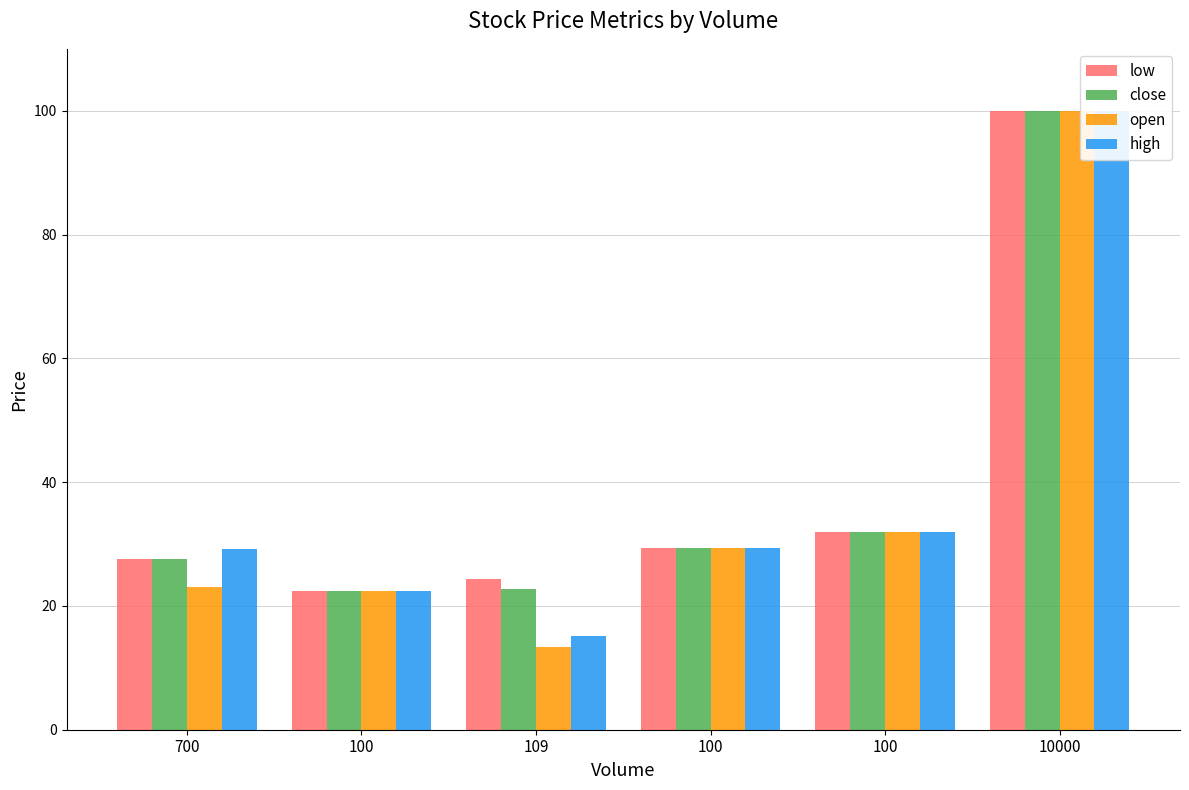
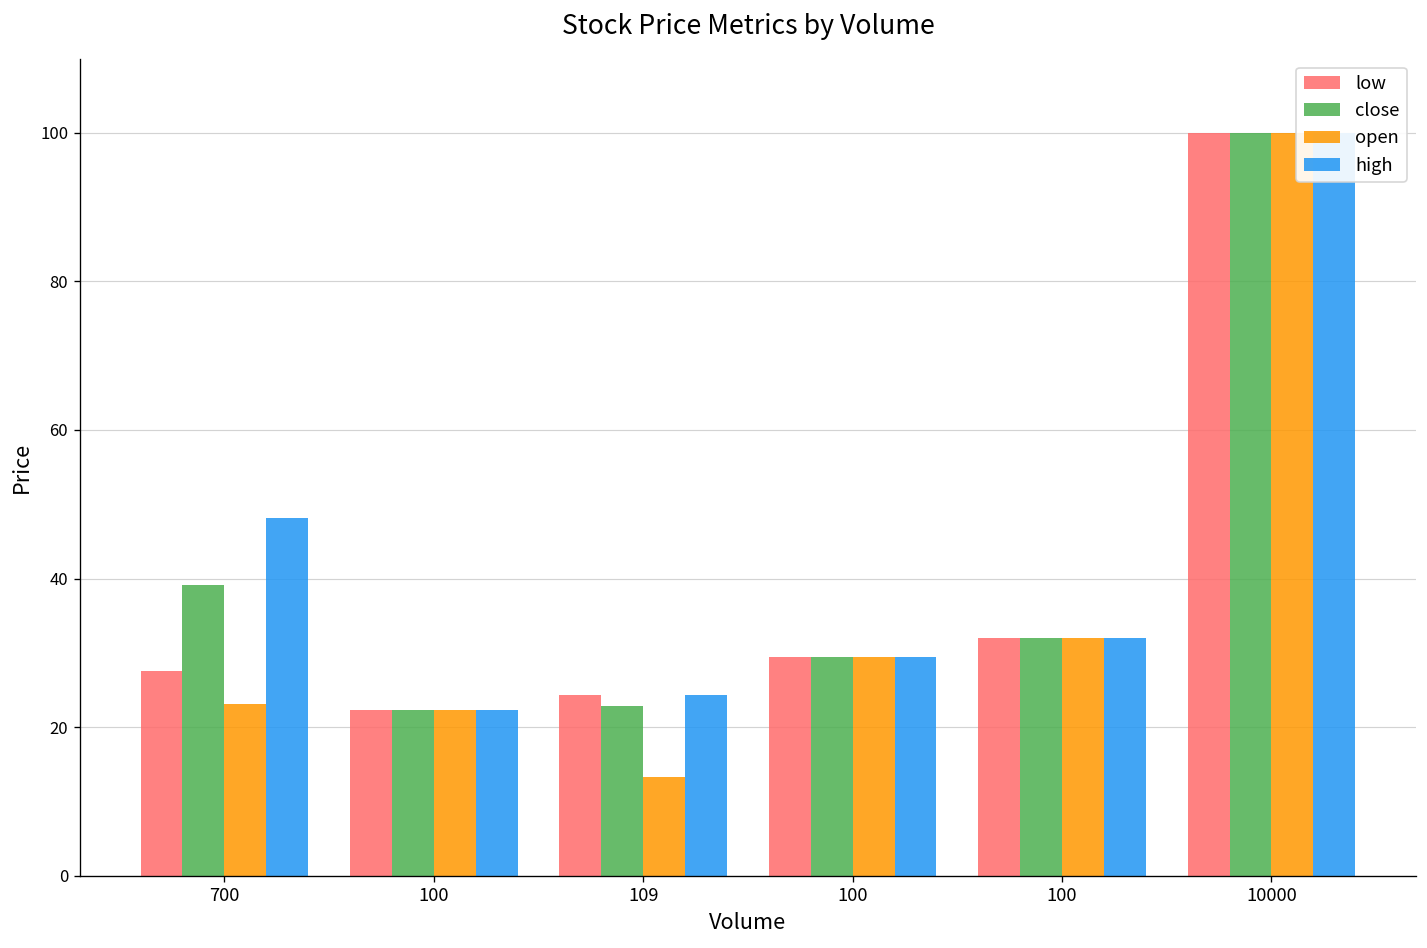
close, 700: 28 -> 39
high, 700: 29 -> 48
high, 109: 15 -> 24
